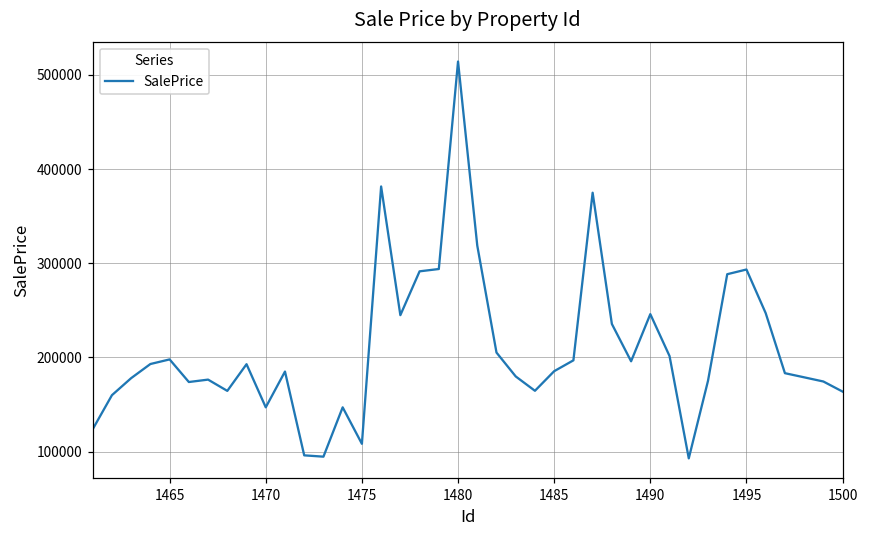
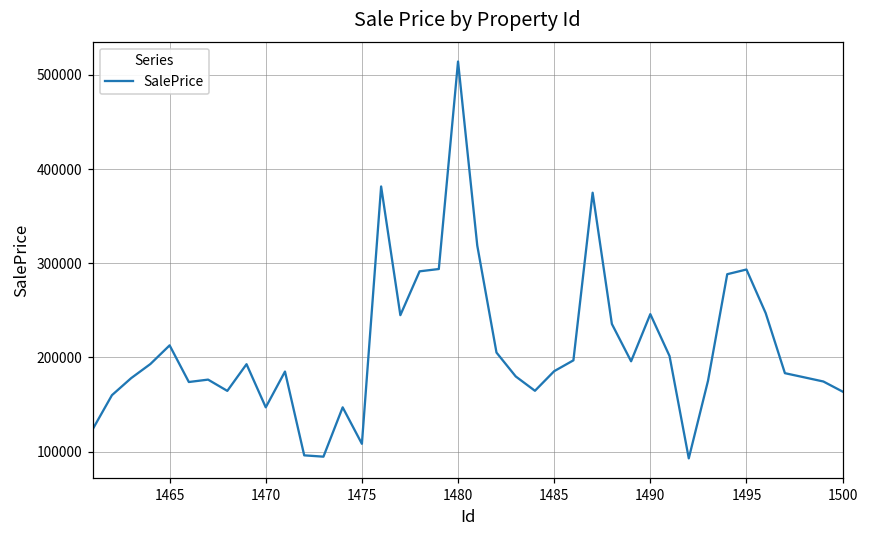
1465: 200000 -> 210000
